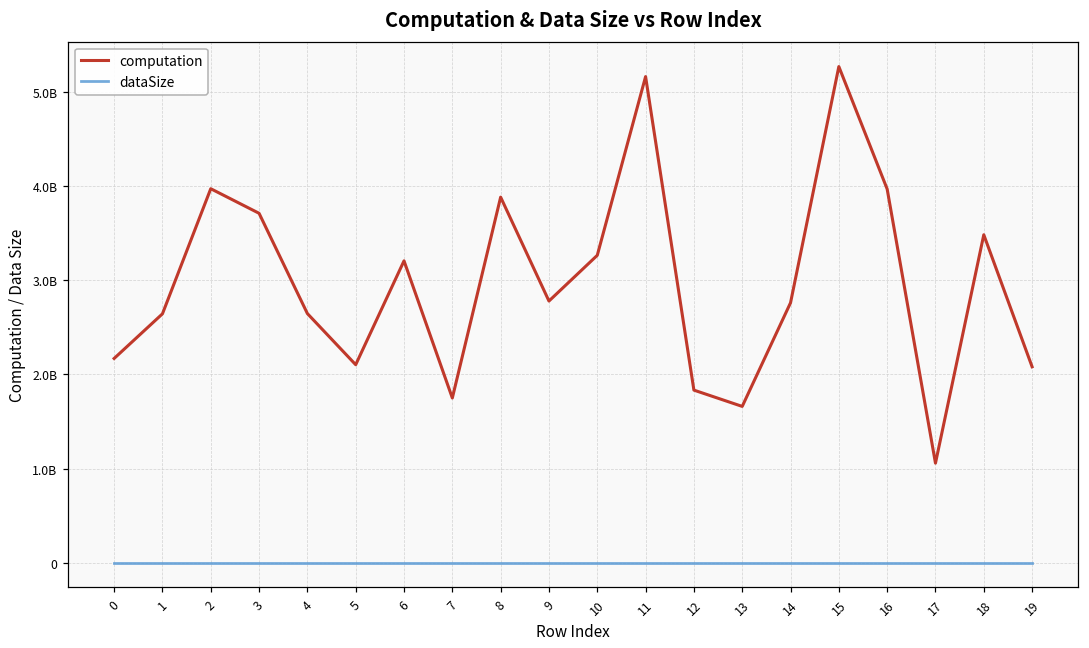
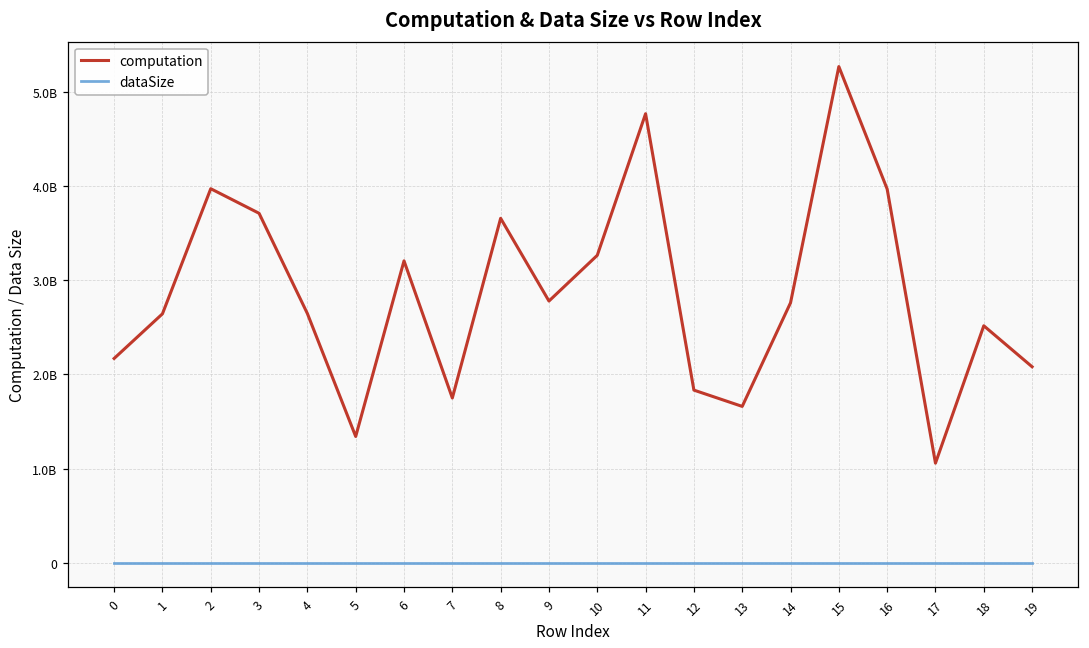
computation, 5: 2100000000 -> 1300000000
computation, 8: 3900000000 -> 3700000000
computation, 11: 5200000000 -> 4800000000
computation, 18: 3500000000 -> 2500000000
